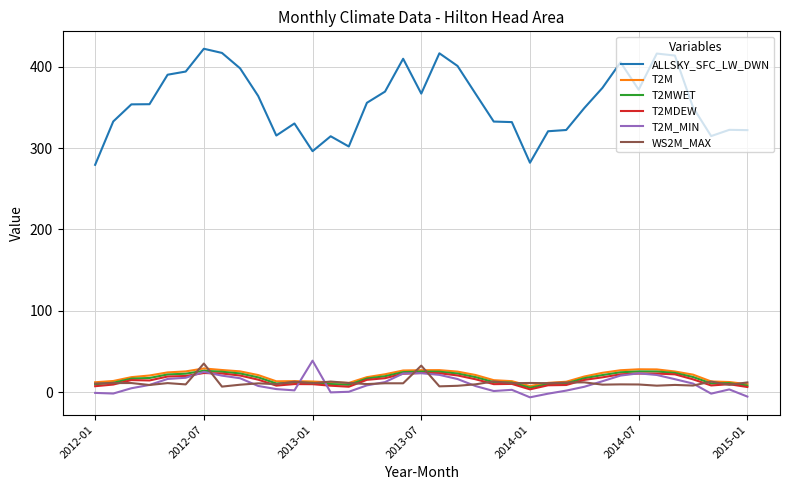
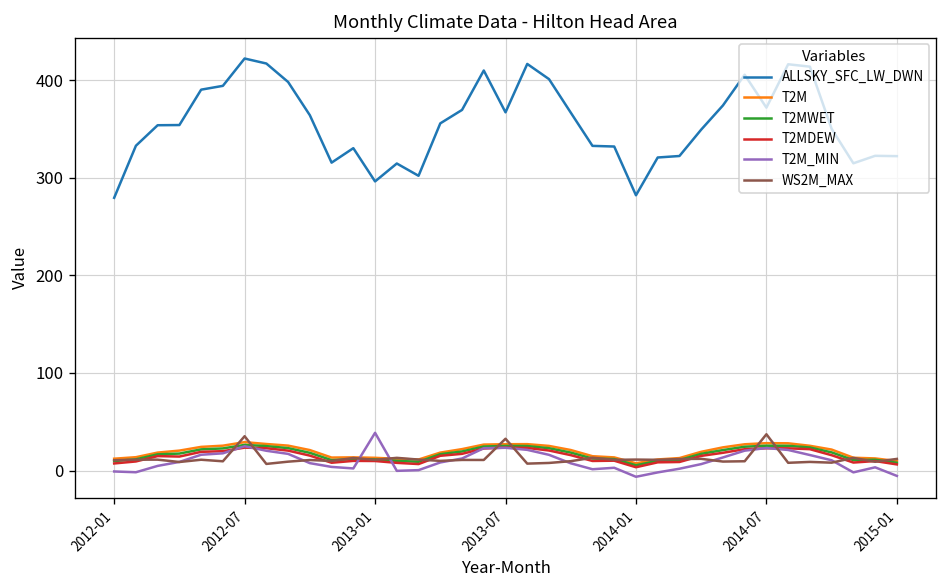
WS2M_MAX, 2014-07: 10 -> 40
